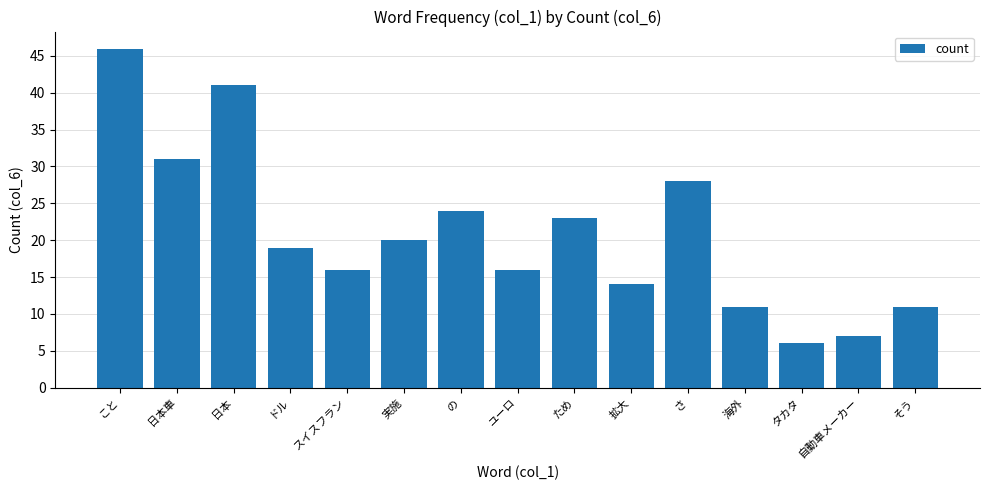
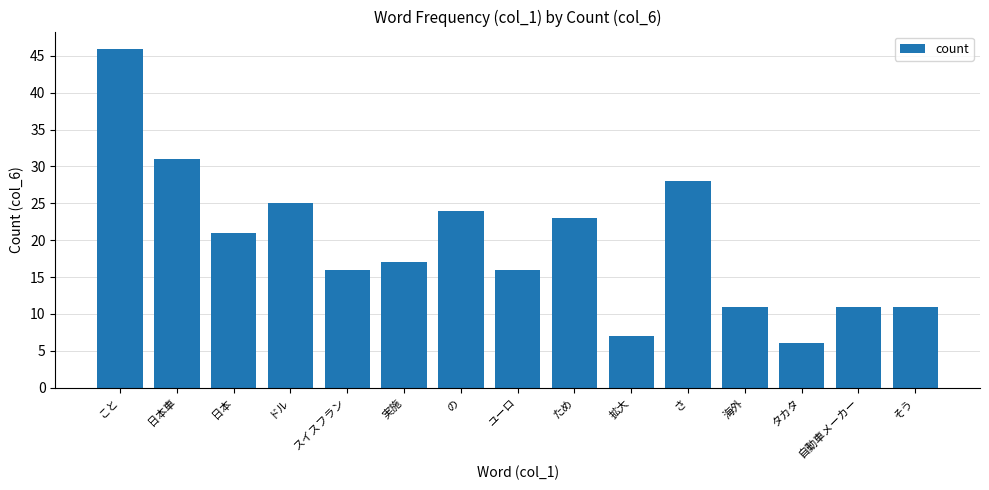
日本: 41 -> 21
ドル: 19 -> 25
実施: 20 -> 17
拡大: 14 -> 7
自動車メーカー: 7 -> 11
